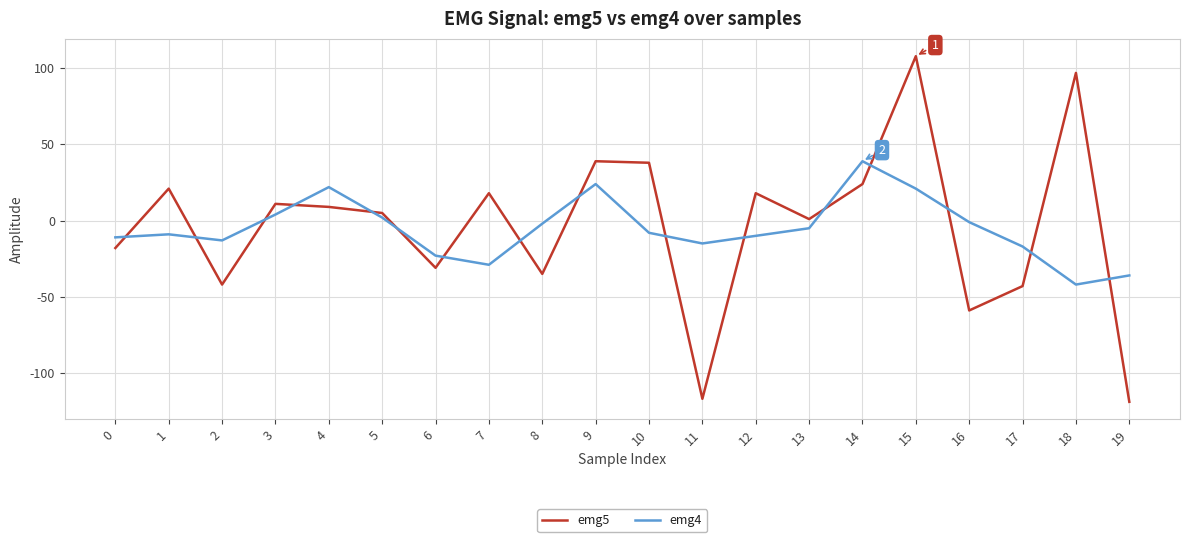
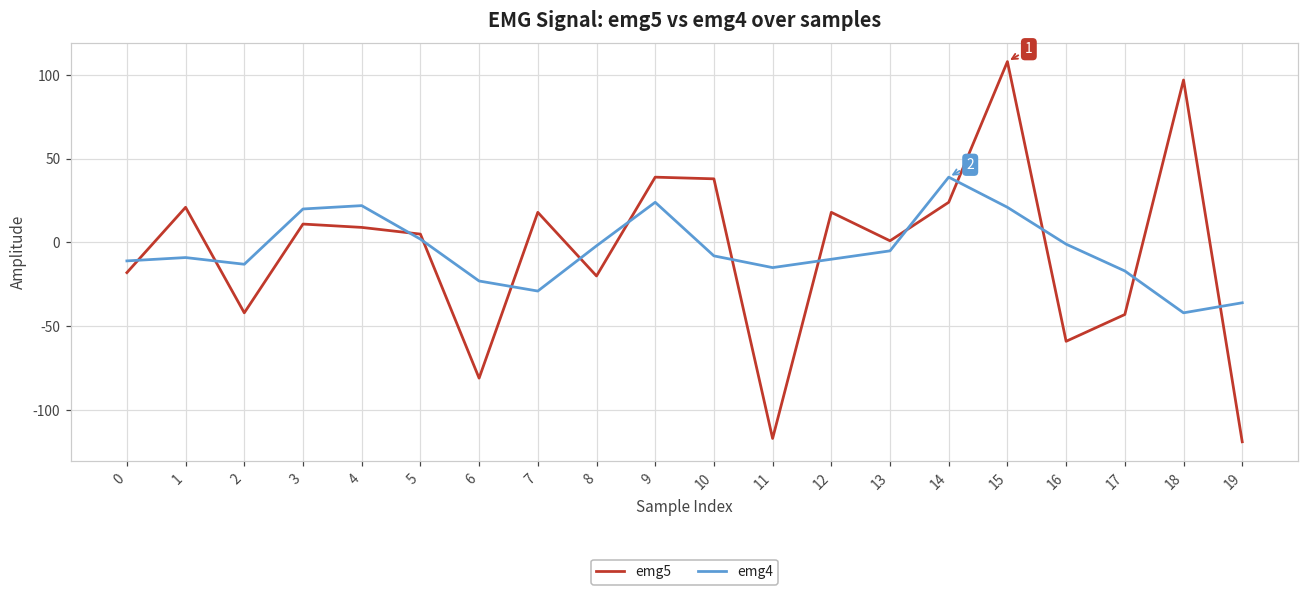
emg4, 3: 4 -> 20
emg5, 6: -31 -> -81
emg5, 8: -35 -> -20
